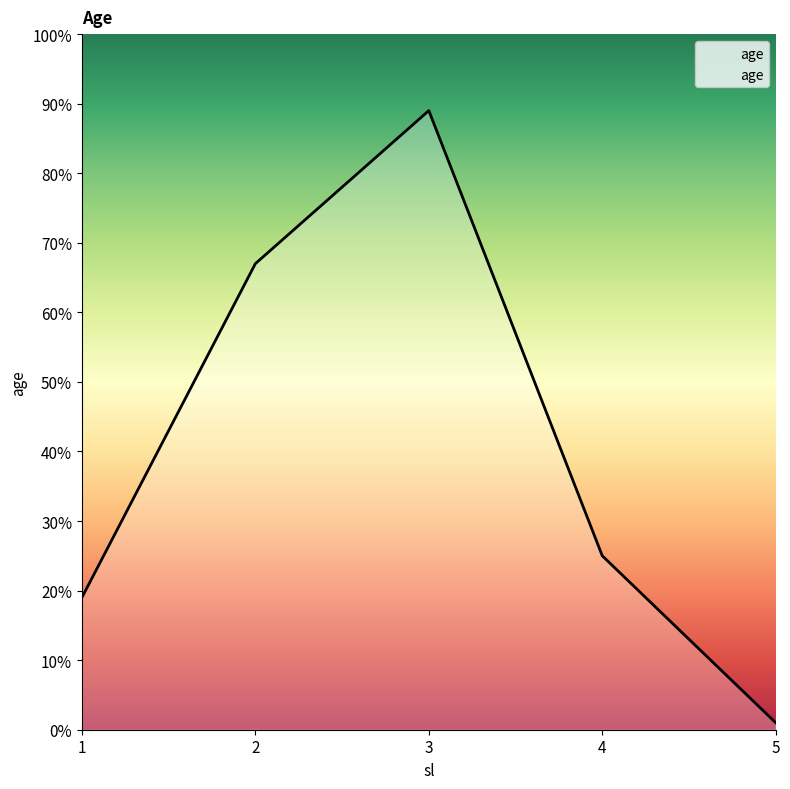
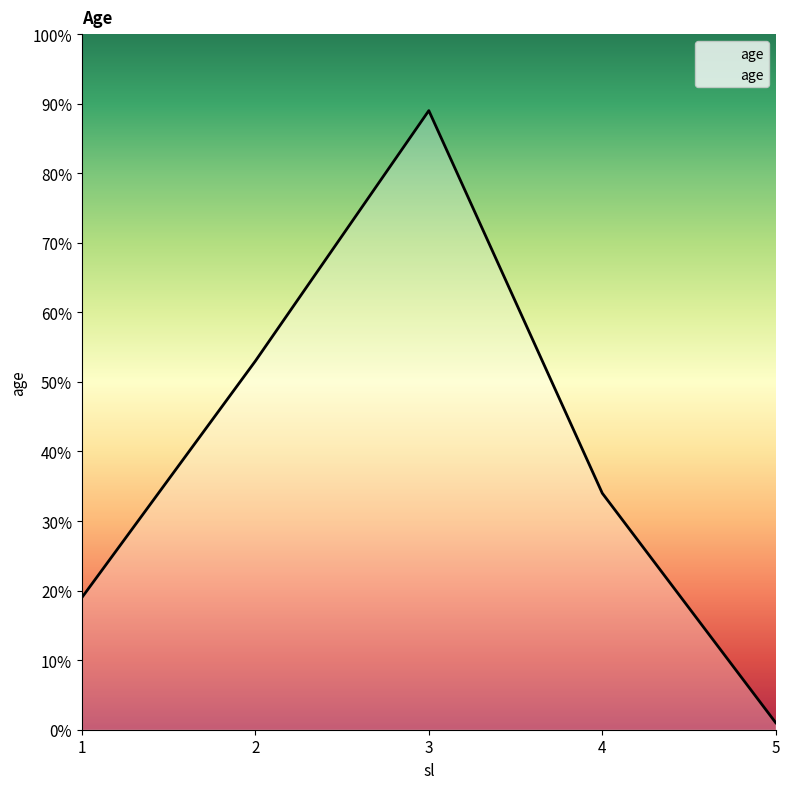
2: 67% -> 53%
4: 25% -> 34%
